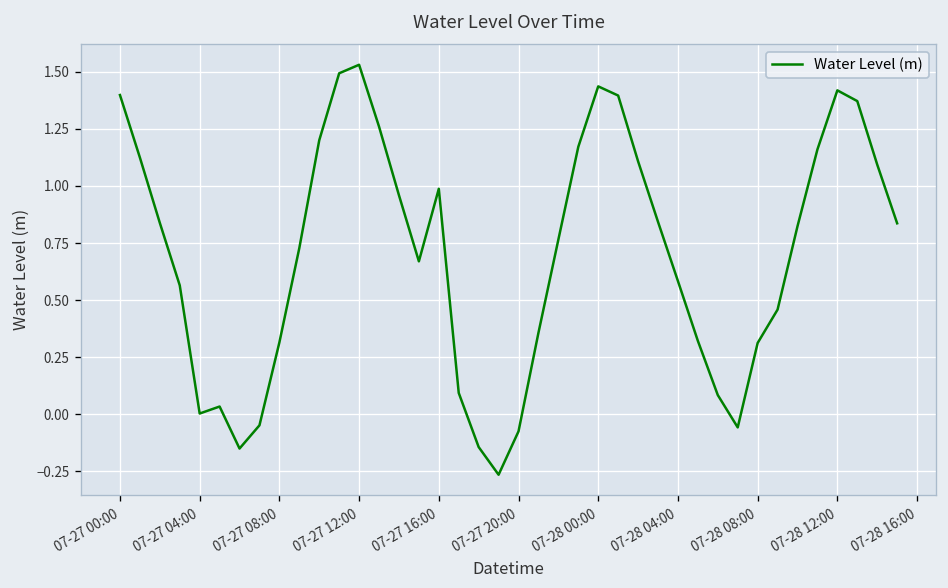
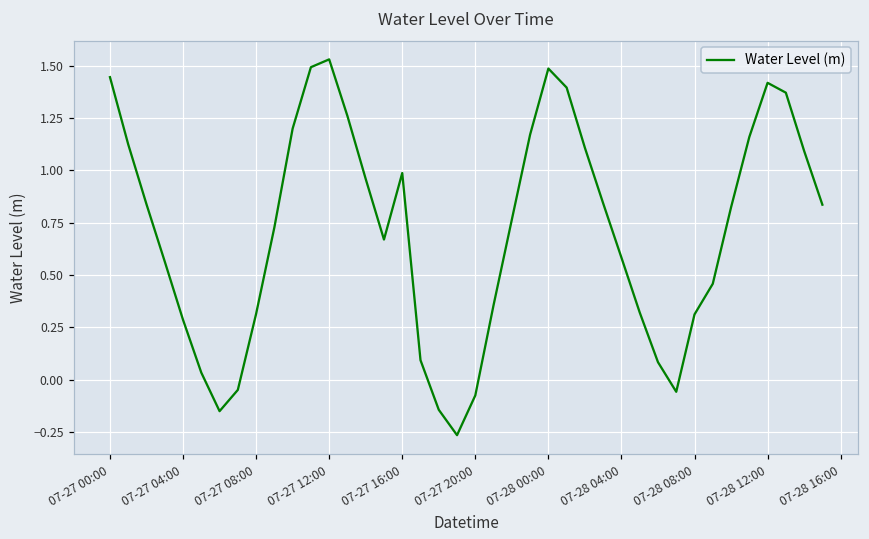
07-27 00:00: 1.40 -> 1.45
07-27 04:00: 0.00 -> 0.29
07-28 00:00: 1.44 -> 1.49
